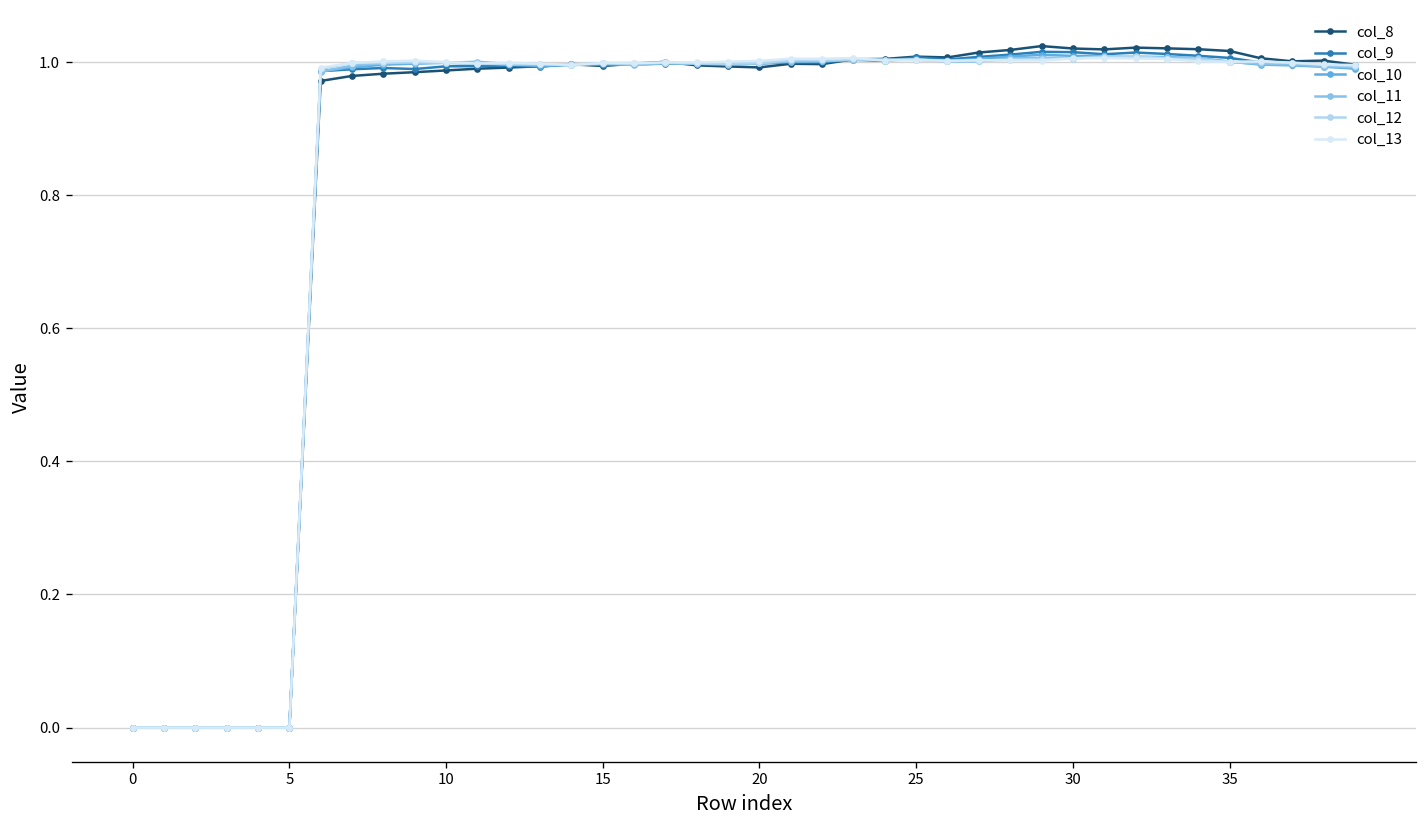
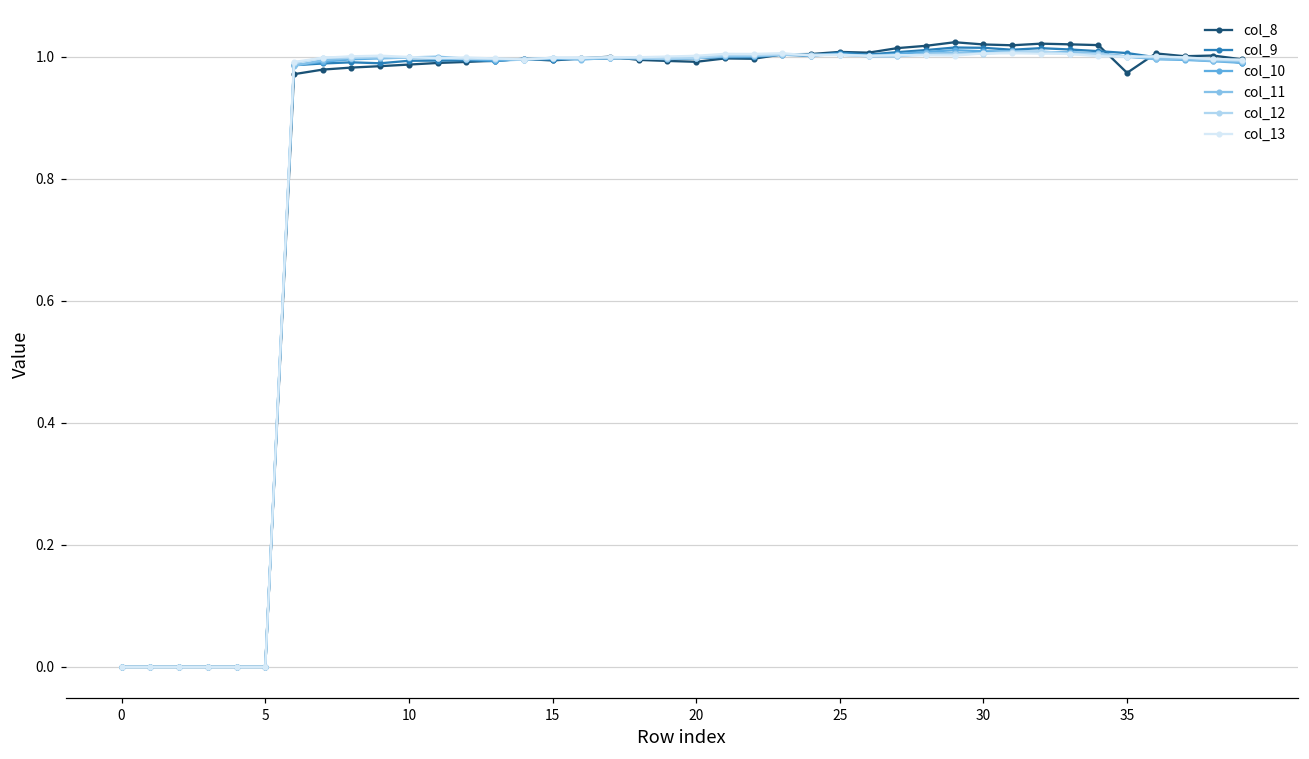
col_8, 35: 1.02 -> 0.97
